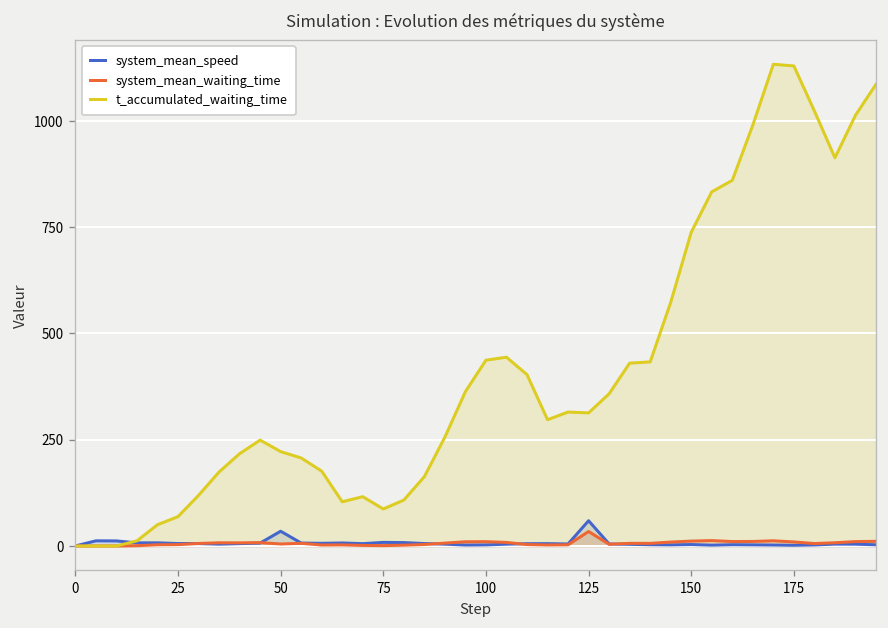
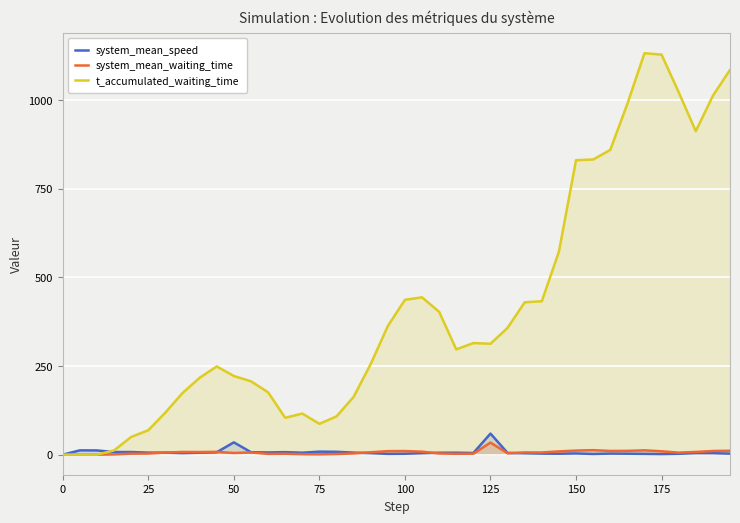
t_accumulated_waiting_time, 150: 740 -> 830
